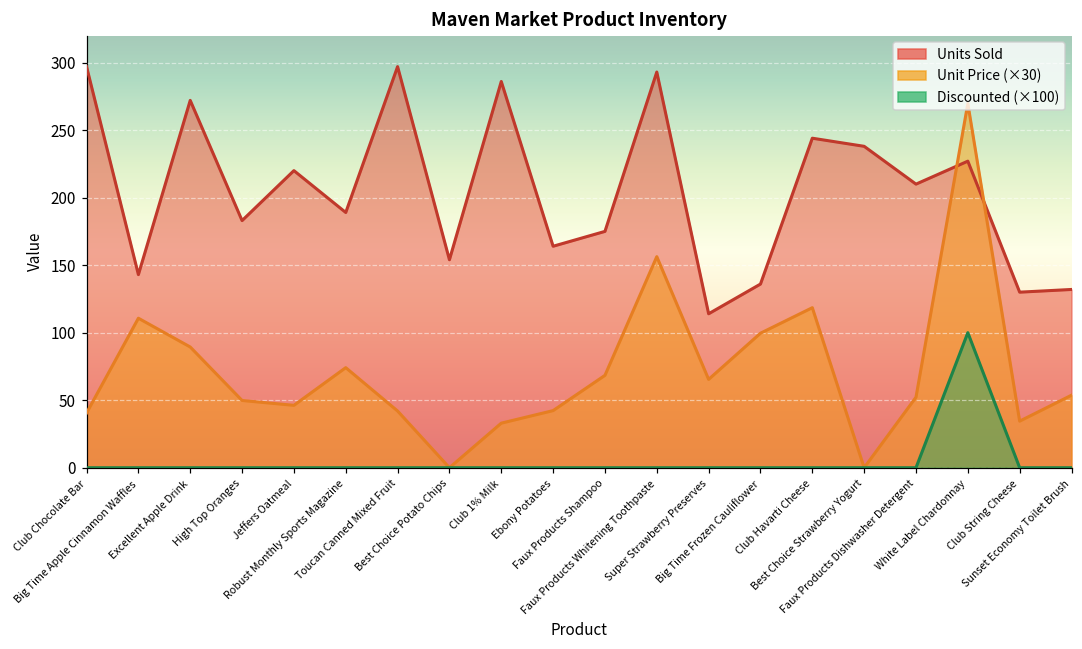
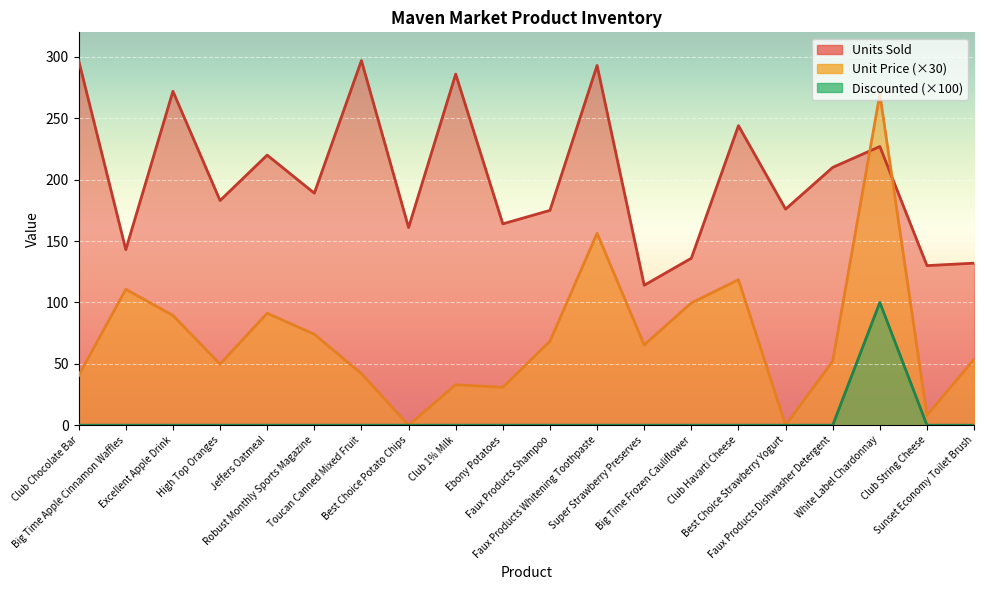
Unit Price (×30), Jeffers Oatmeal: 46 -> 91
Units Sold, Best Choice Potato Chips: 154 -> 161
Unit Price (×30), Ebony Potatoes: 42 -> 31
Units Sold, Best Choice Strawberry Yogurt: 238 -> 176
Unit Price (×30), Club String Cheese: 35 -> 8
